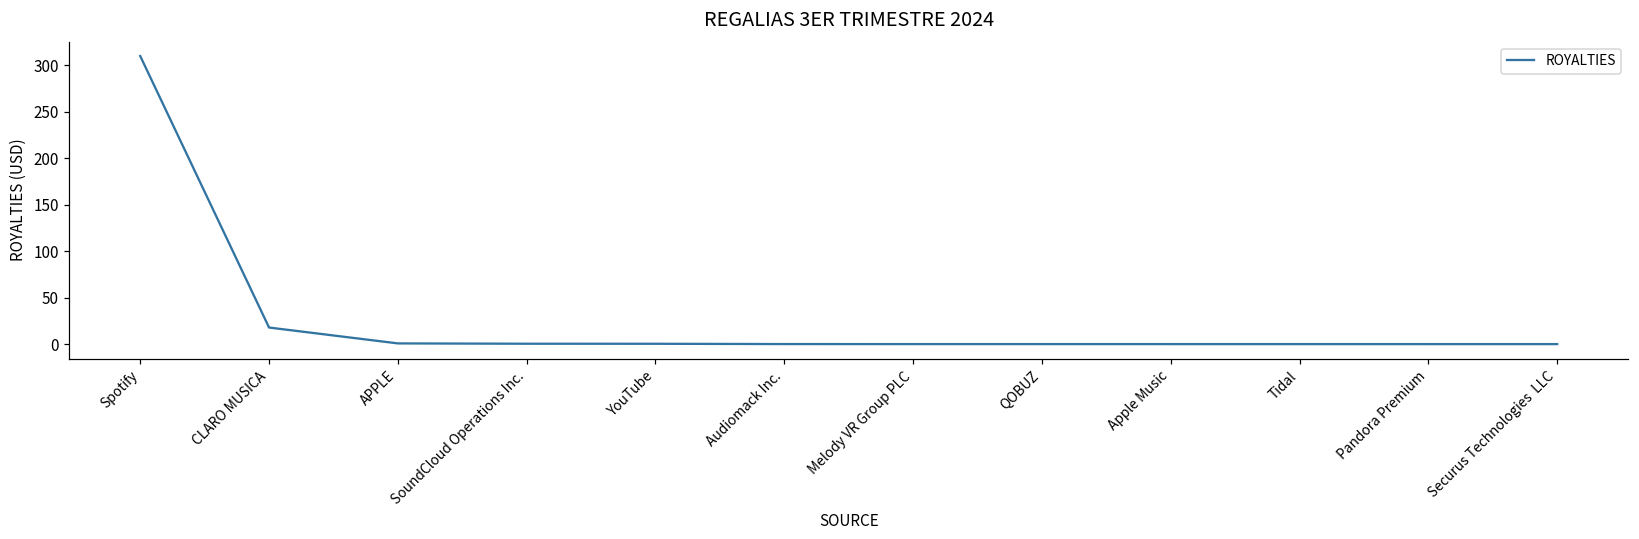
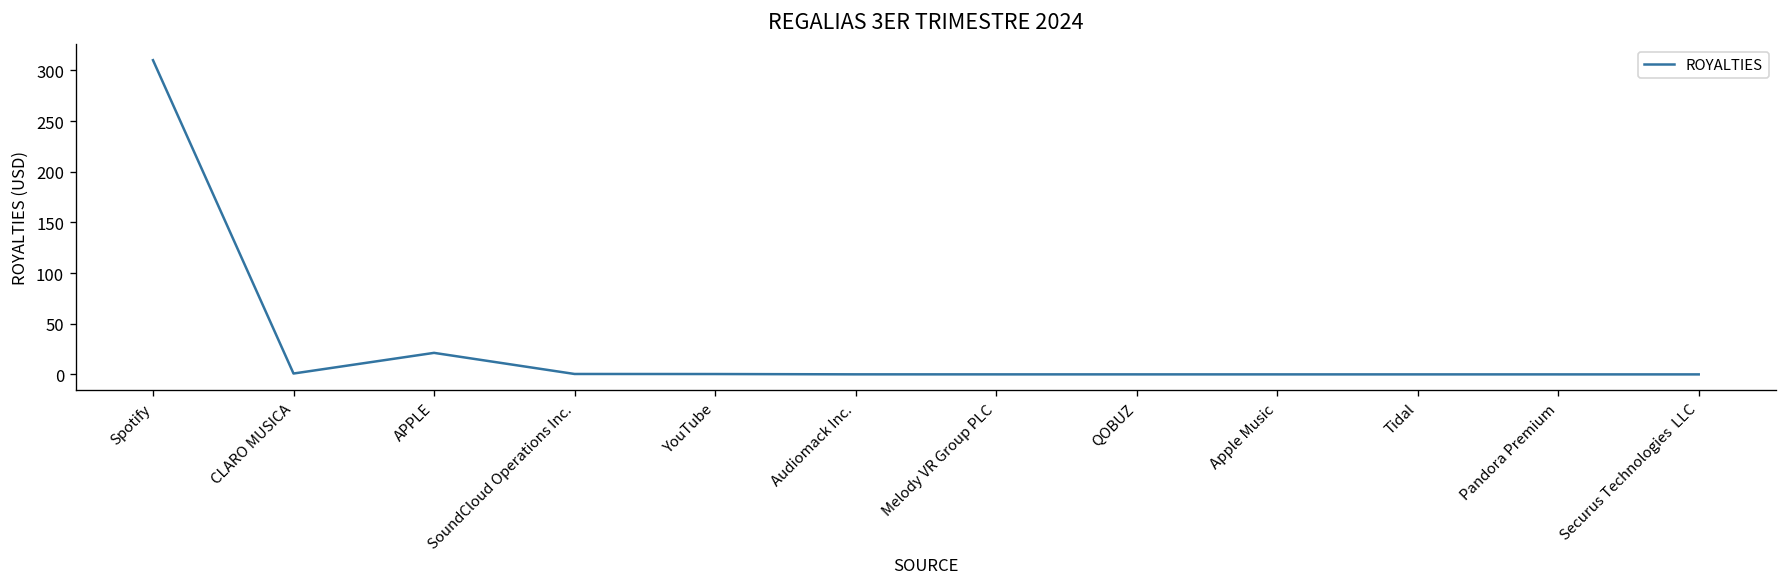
CLARO MUSICA: 20 -> 0
APPLE: 0 -> 20
